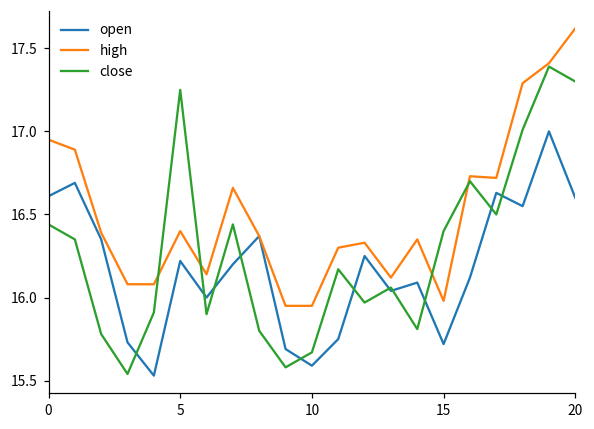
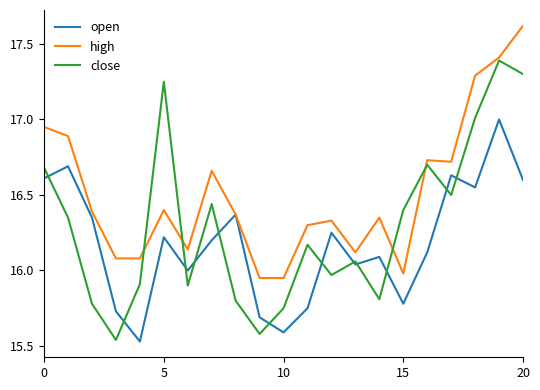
close, 0: 16.44 -> 16.68
close, 10: 15.67 -> 15.75
open, 15: 15.72 -> 15.78
